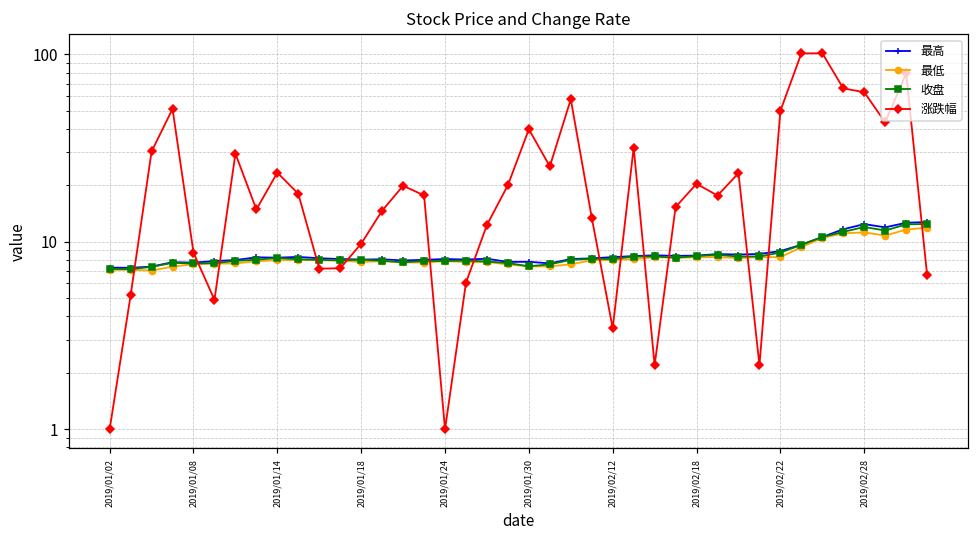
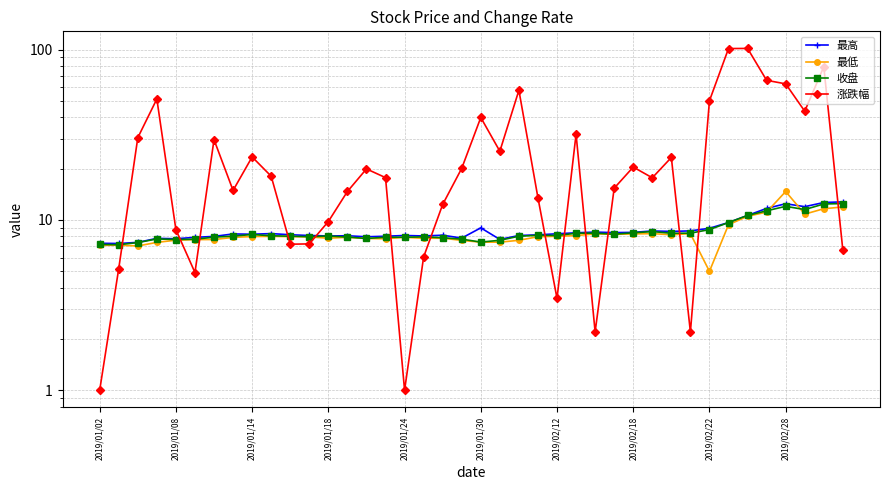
最高, 2019/01/30: 8 -> 9
最低, 2019/02/22: 8 -> 5.0
最低, 2019/02/28: 11 -> 15
